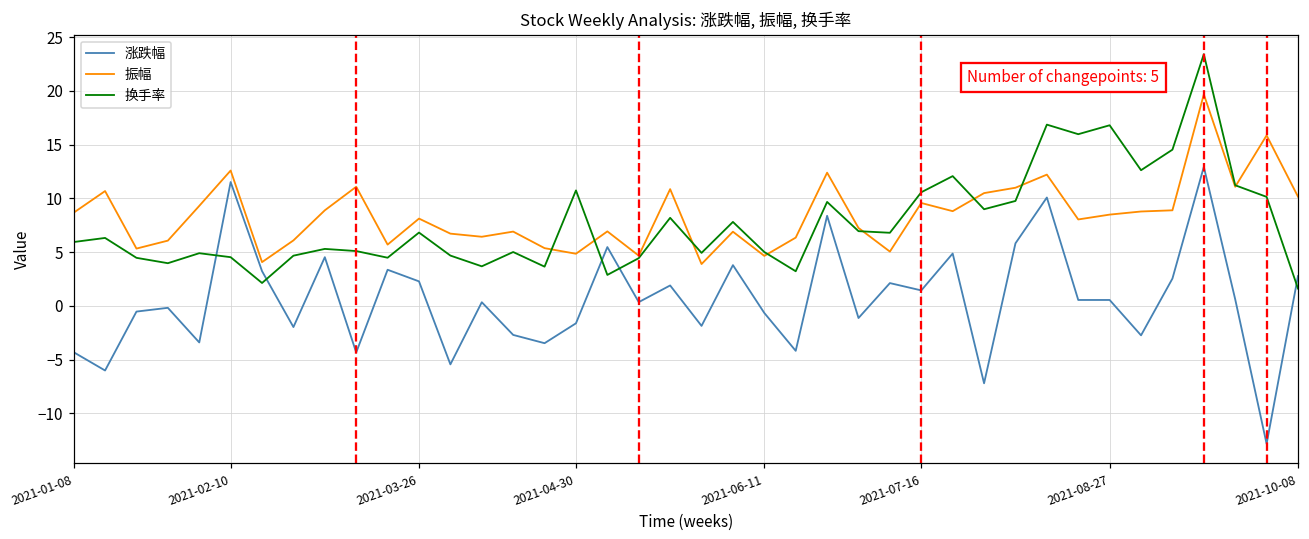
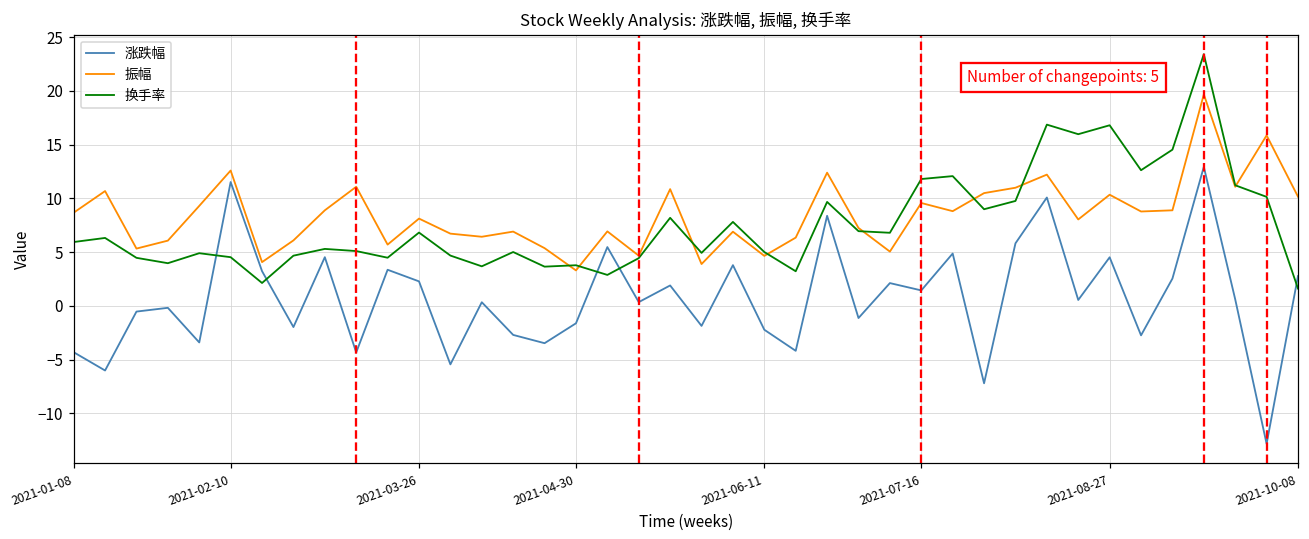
振幅, 2021-04-30: 5 -> 3
换手率, 2021-04-30: 11 -> 4
涨跌幅, 2021-06-11: -1 -> -2
换手率, 2021-07-16: 11 -> 12
涨跌幅, 2021-08-27: 1 -> 5
振幅, 2021-08-27: 8 -> 10
